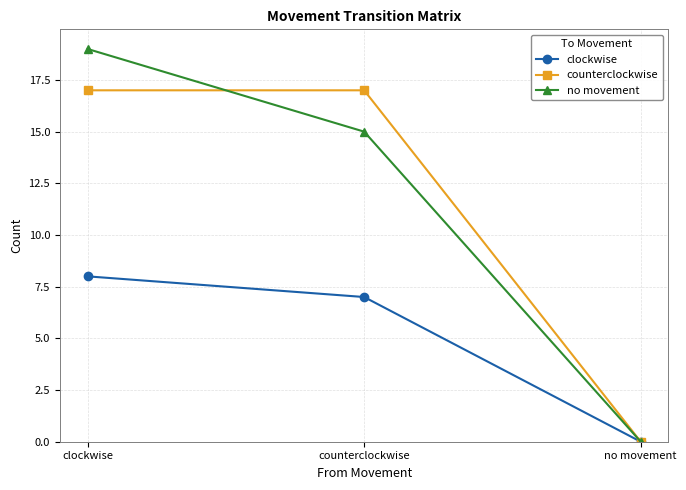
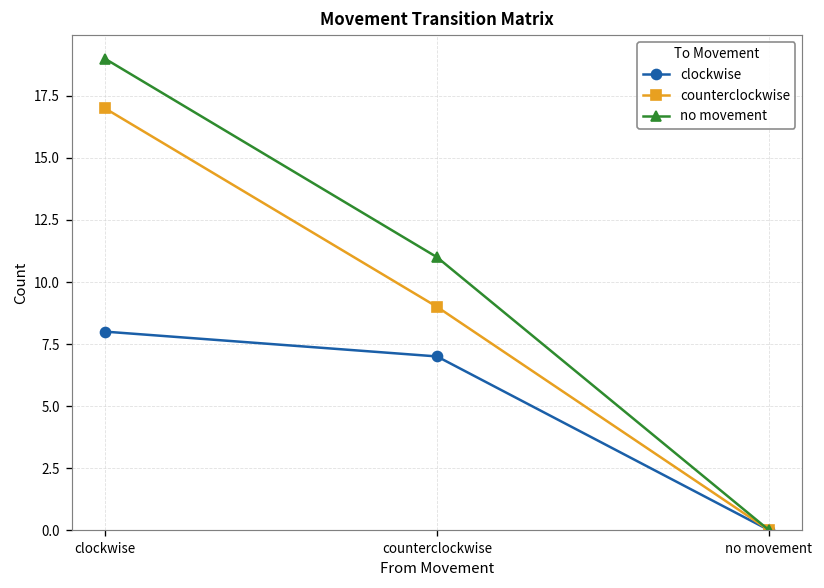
counterclockwise, counterclockwise: 17 -> 9
no movement, counterclockwise: 15 -> 11
